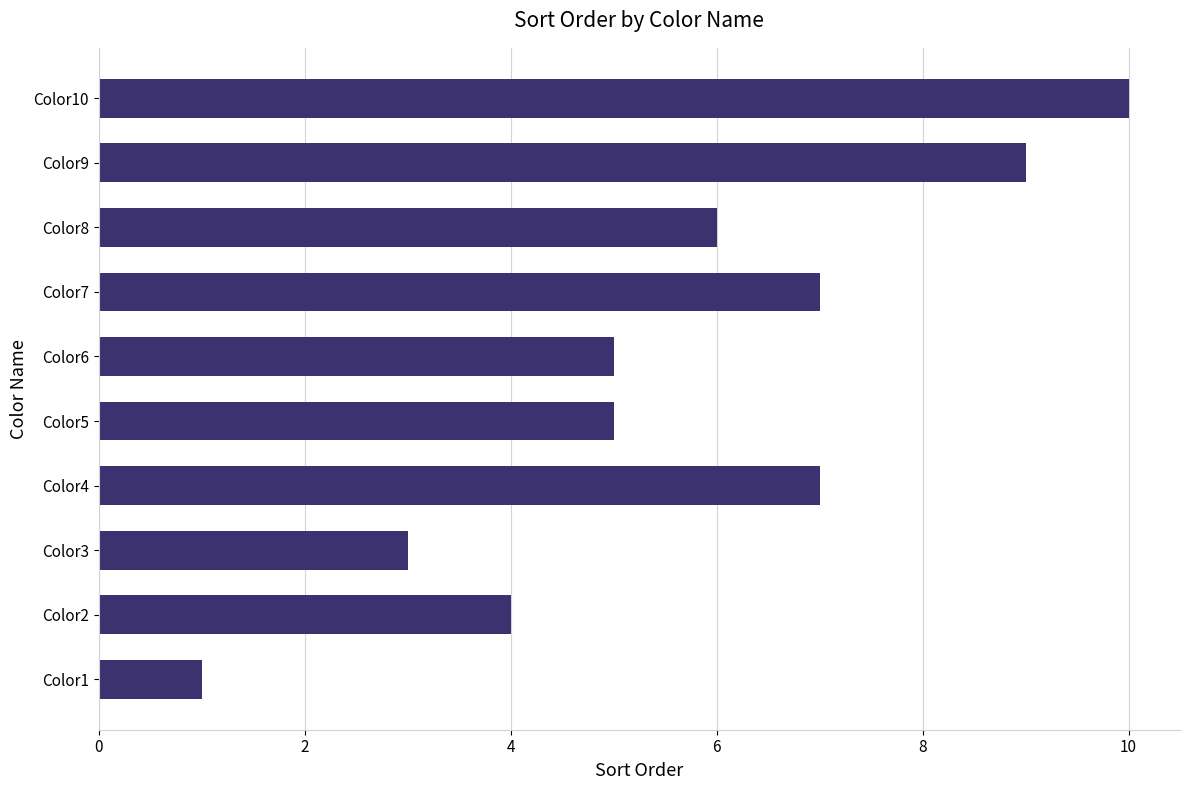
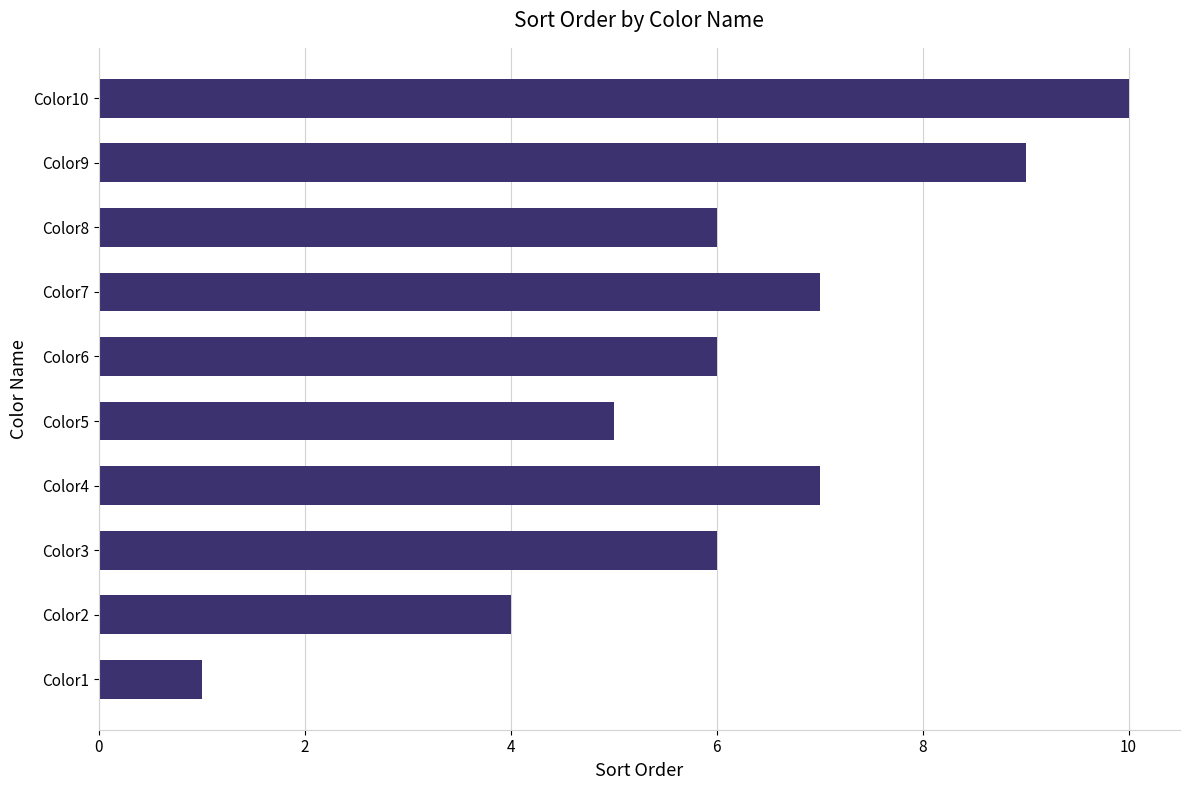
Color6: 5 -> 6
Color3: 3 -> 6
